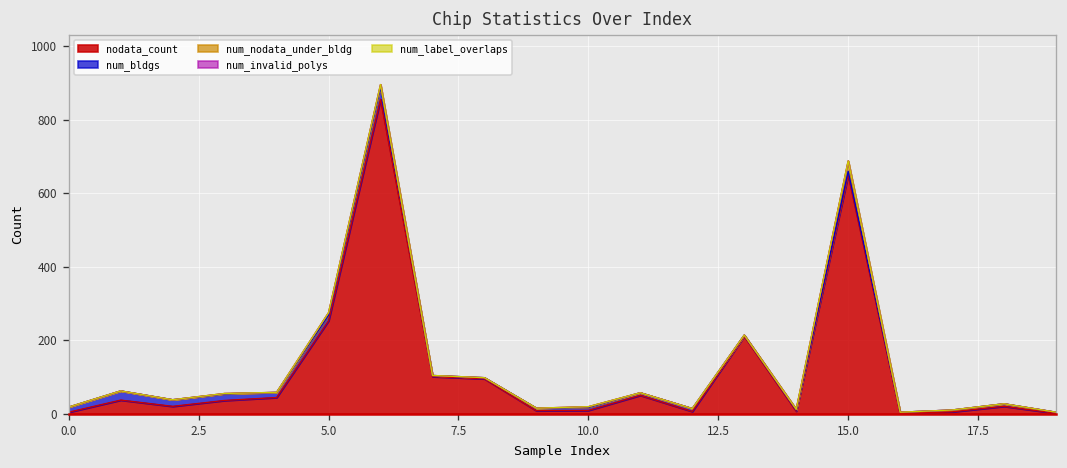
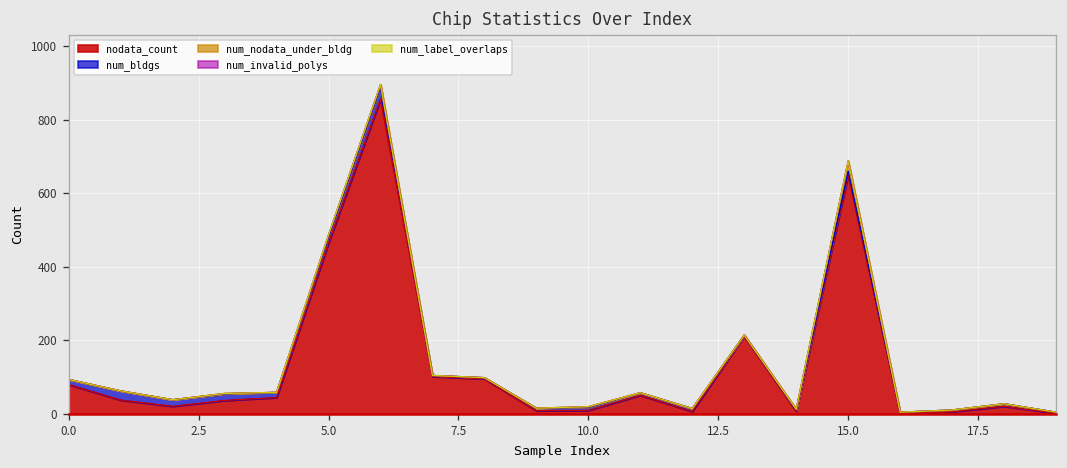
nodata_count, 0.0: 0 -> 80
nodata_count, 5.0: 250 -> 460
